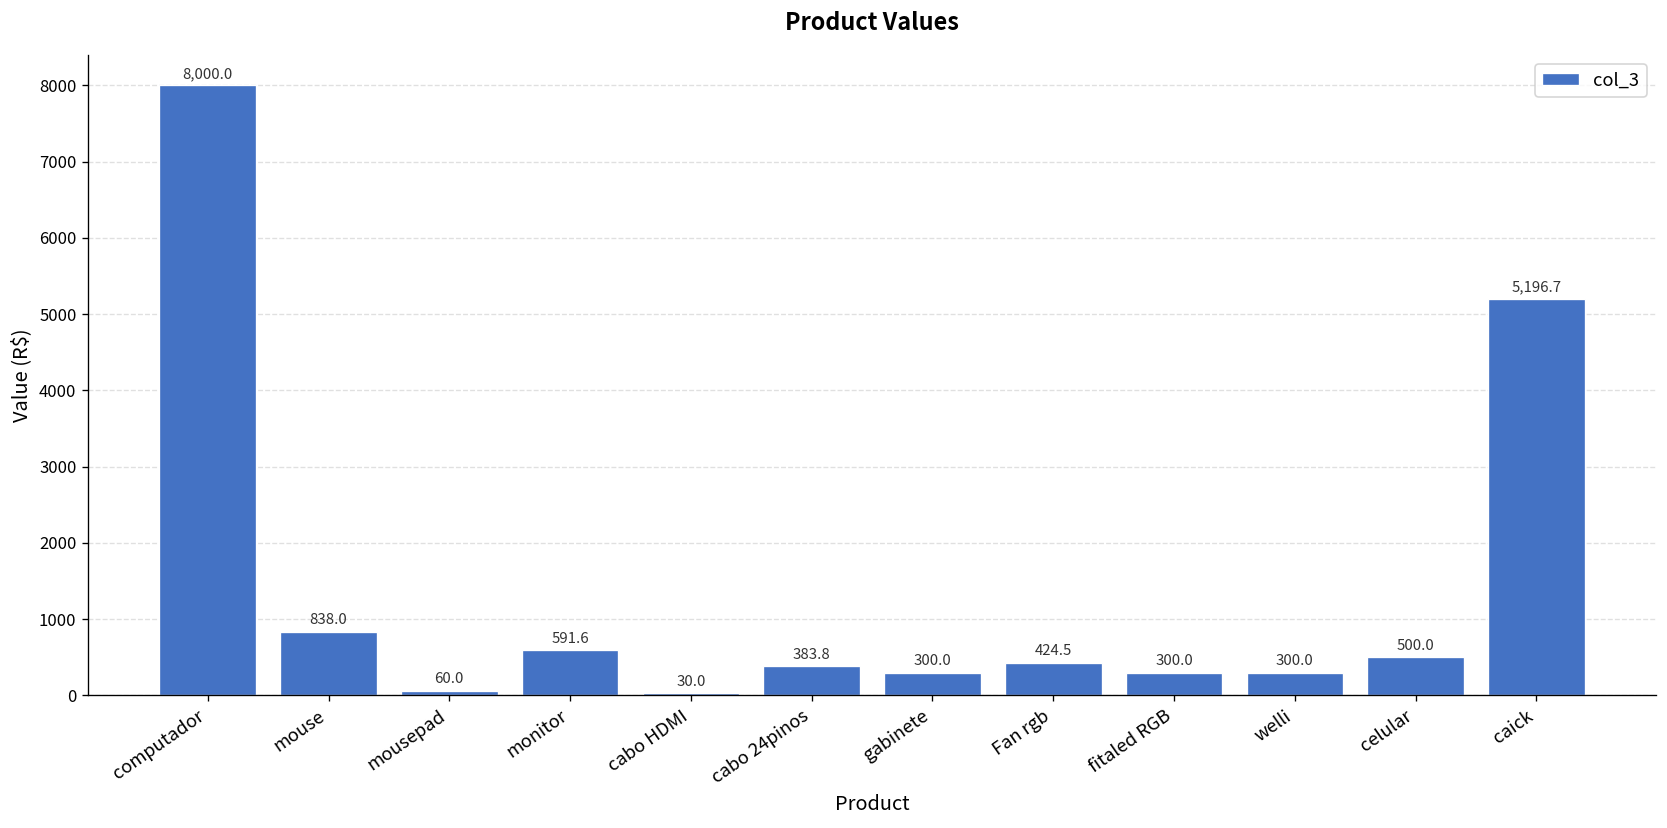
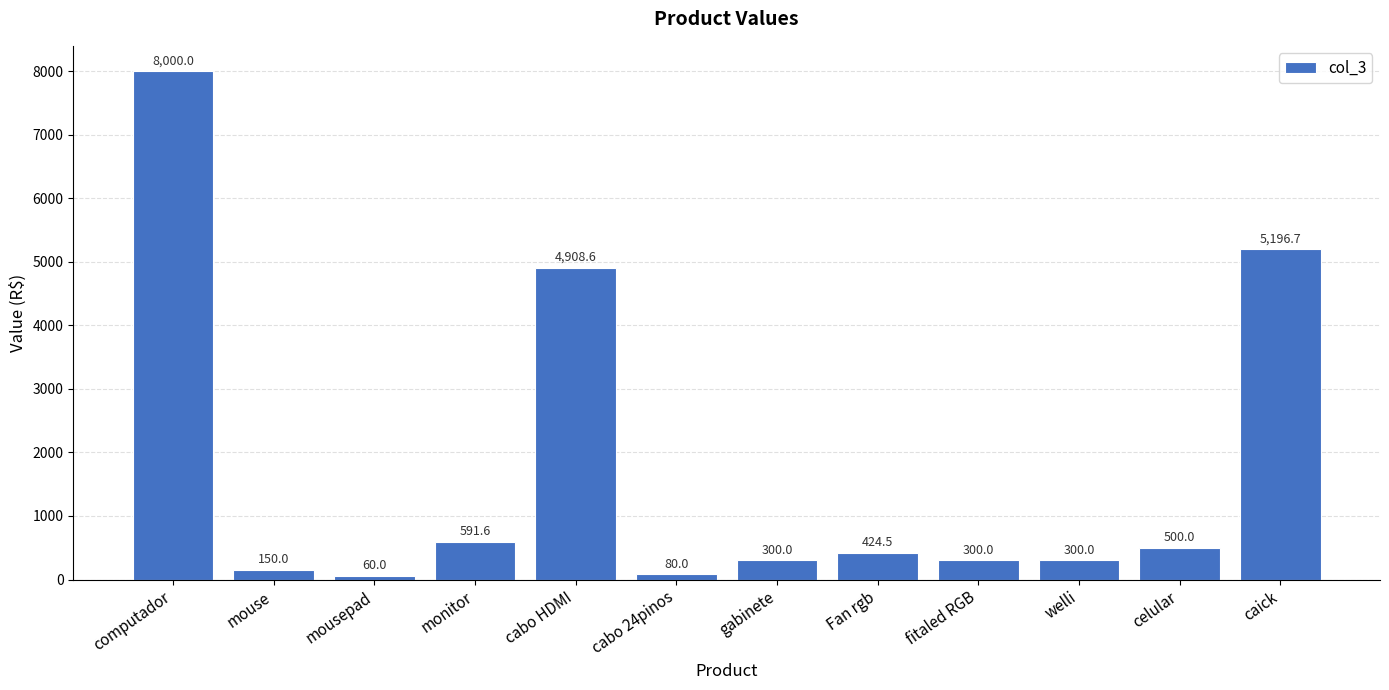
mouse: 838.0 -> 150.0
cabo HDMI: 30.0 -> 4,908.6
cabo 24pinos: 383.8 -> 80.0
